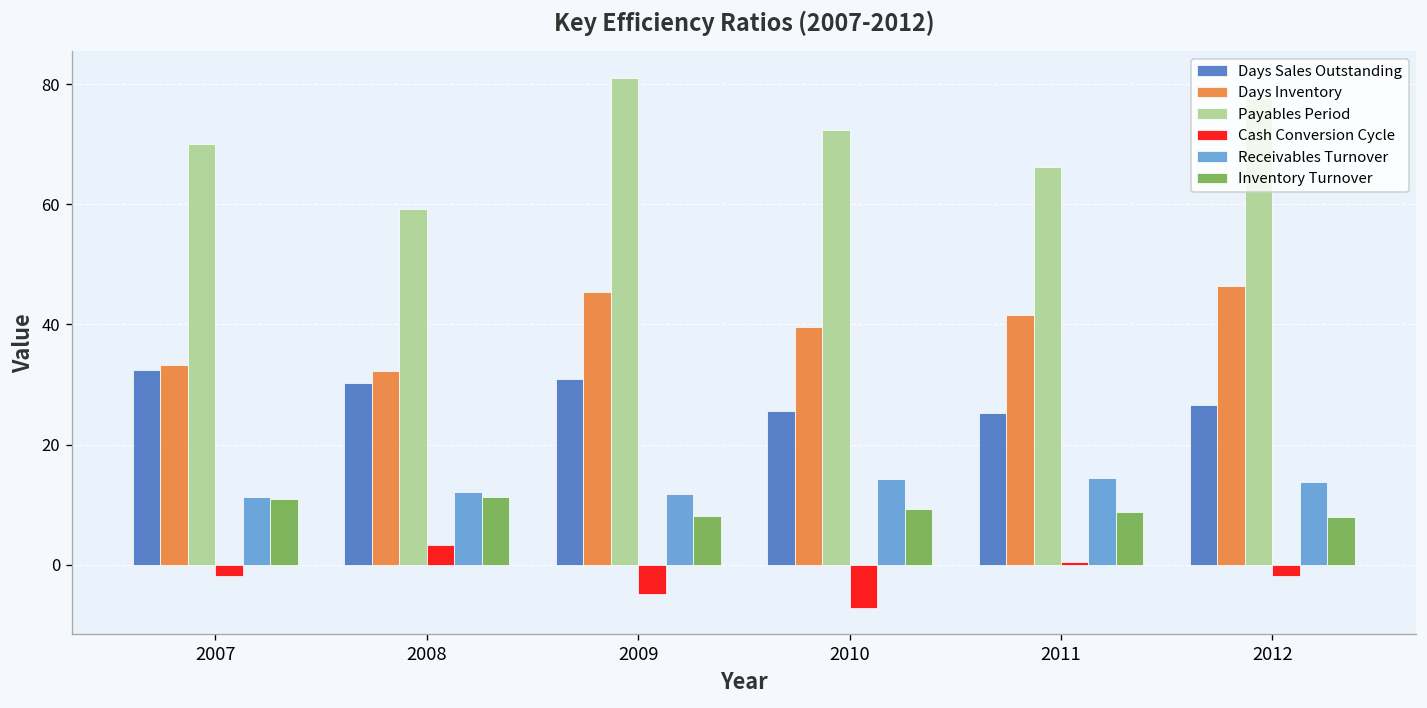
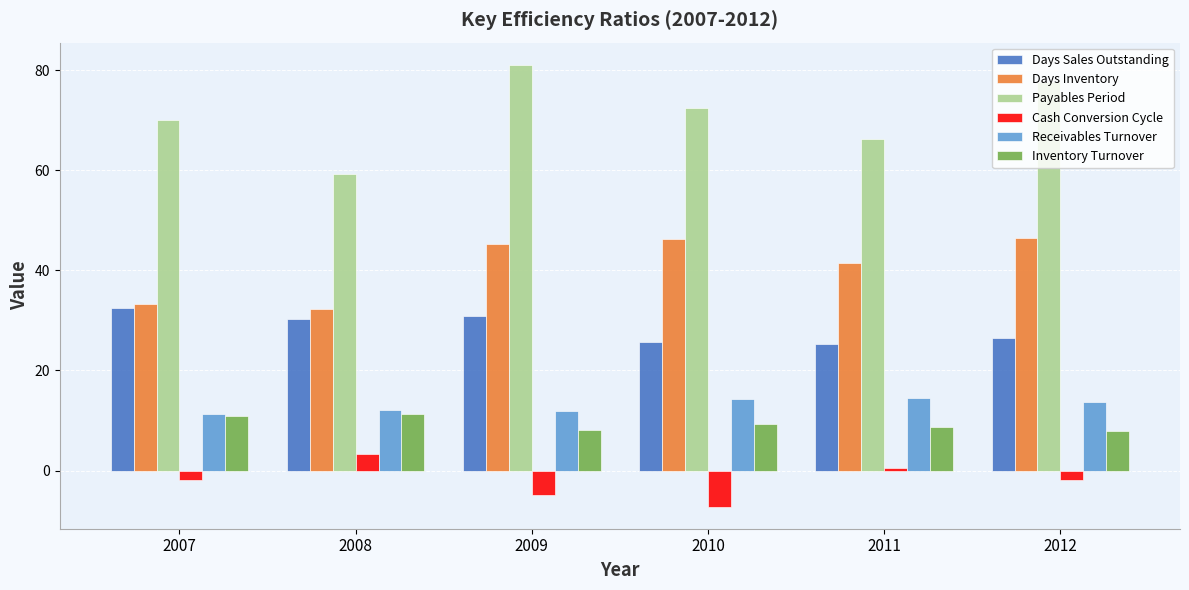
Days Inventory, 2010: 40 -> 46
